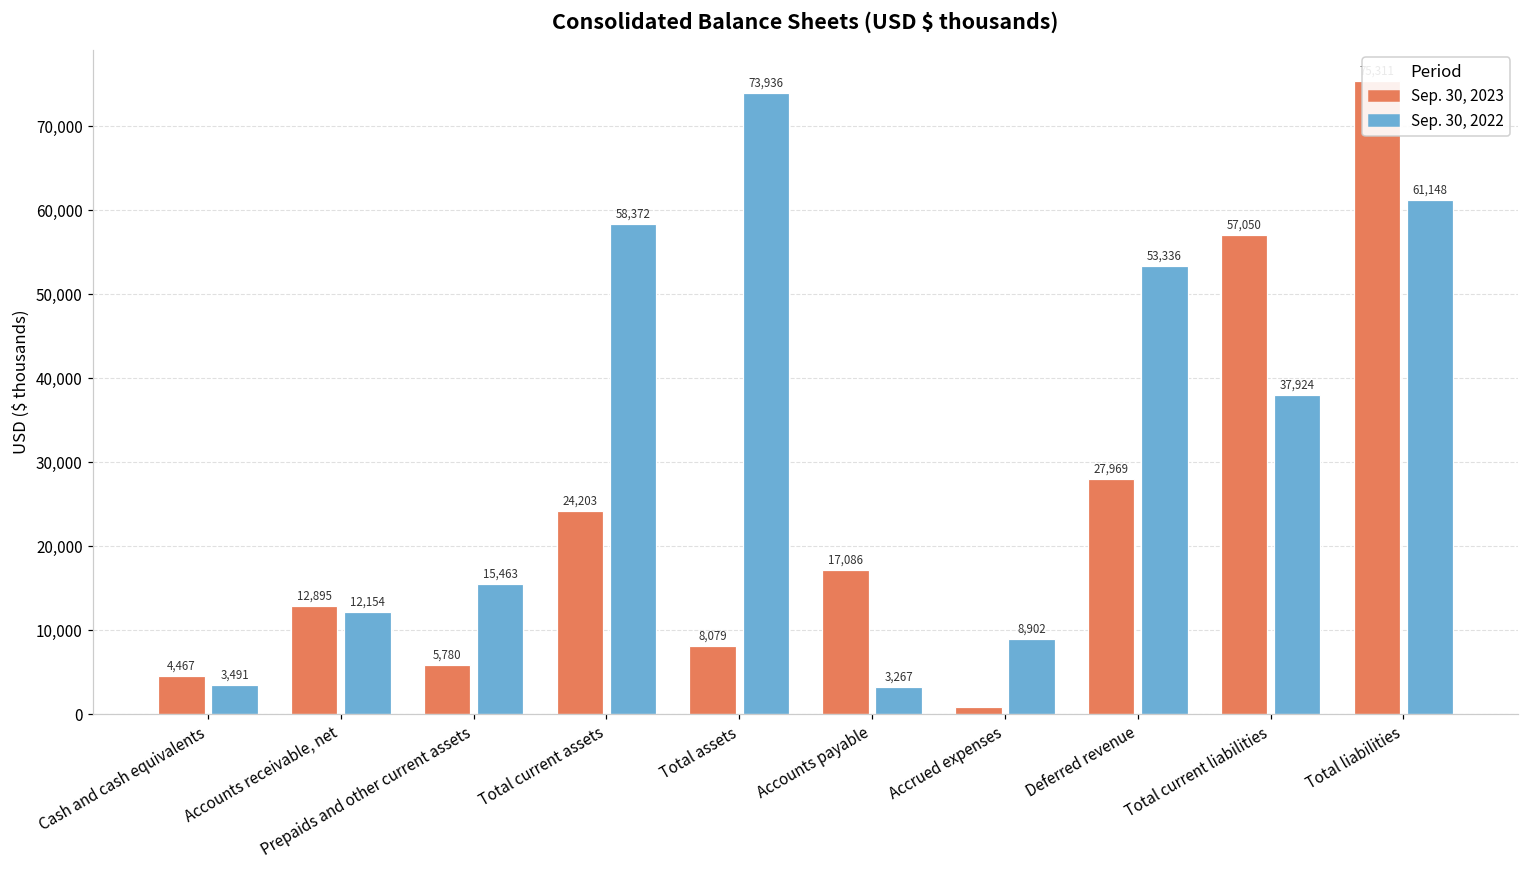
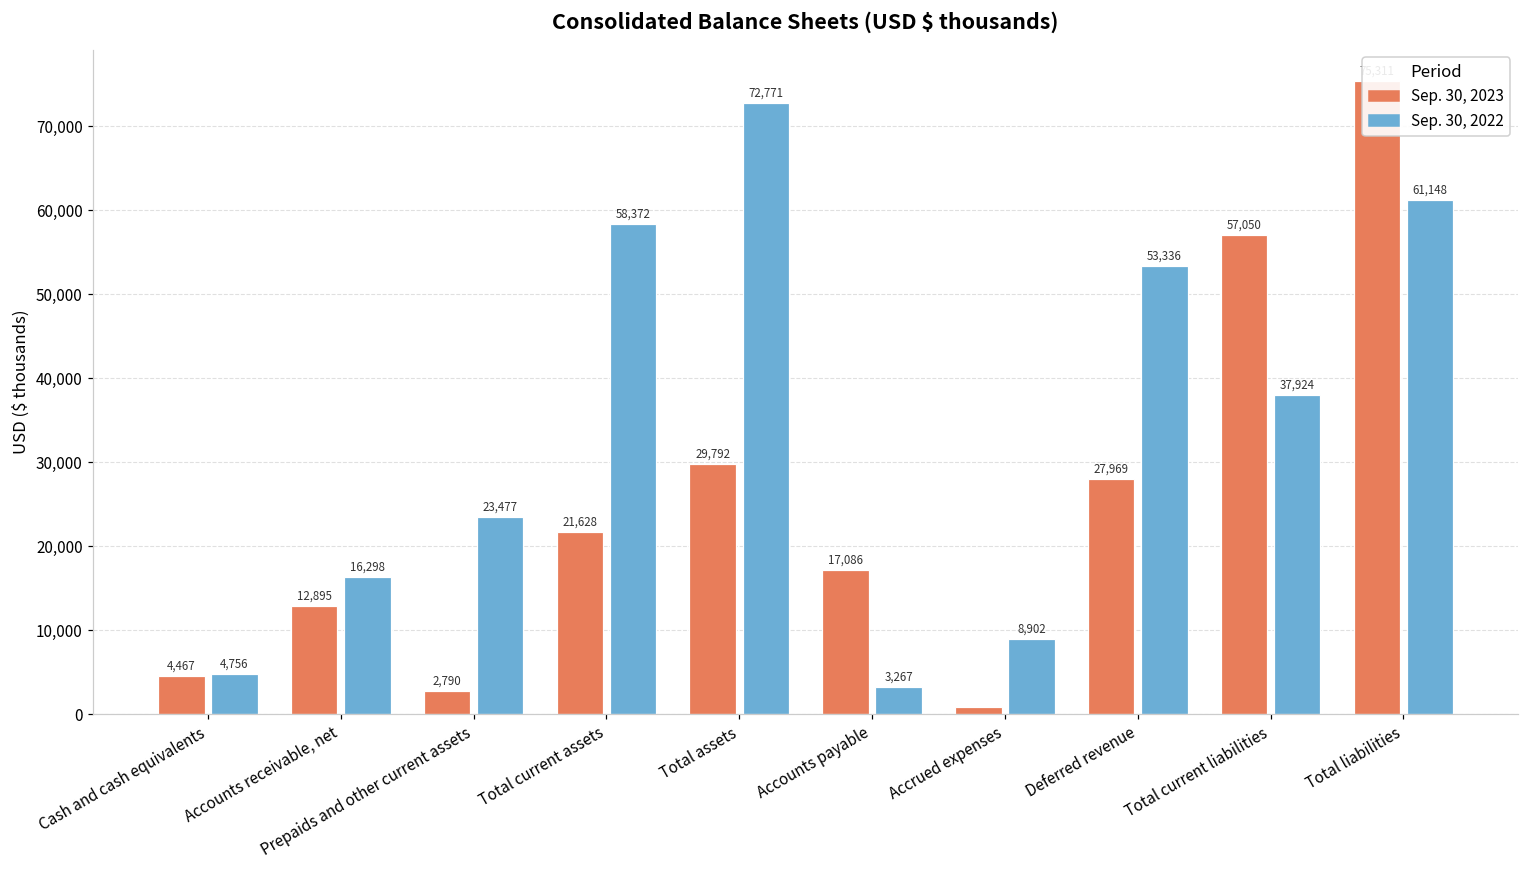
Sep. 30, 2022, Cash and cash equivalents: 3,491 -> 4,756
Sep. 30, 2022, Accounts receivable, net: 12,154 -> 16,298
Sep. 30, 2023, Prepaids and other current assets: 5,780 -> 2,790
Sep. 30, 2022, Prepaids and other current assets: 15,463 -> 23,477
Sep. 30, 2023, Total current assets: 24,203 -> 21,628
Sep. 30, 2023, Total assets: 8,079 -> 29,792
Sep. 30, 2022, Total assets: 73,936 -> 72,771
